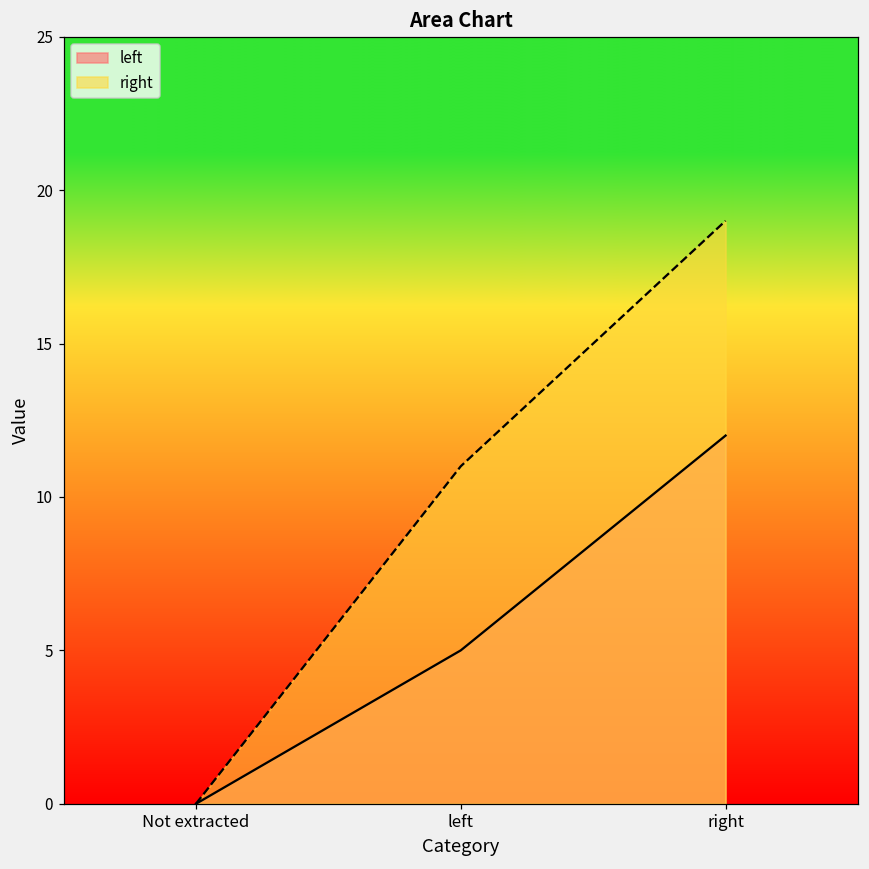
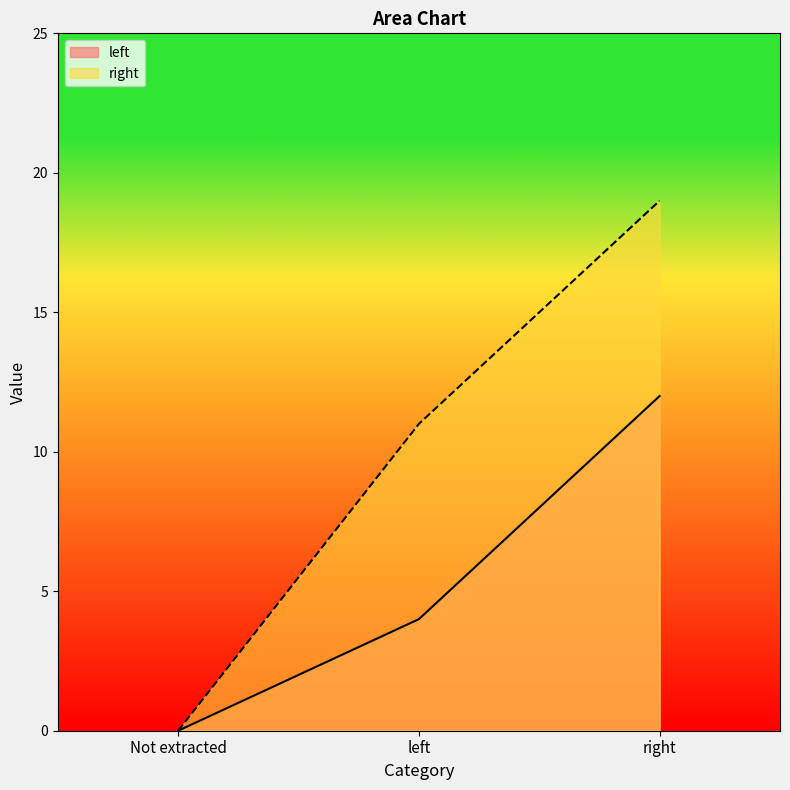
left, left: 5 -> 4
